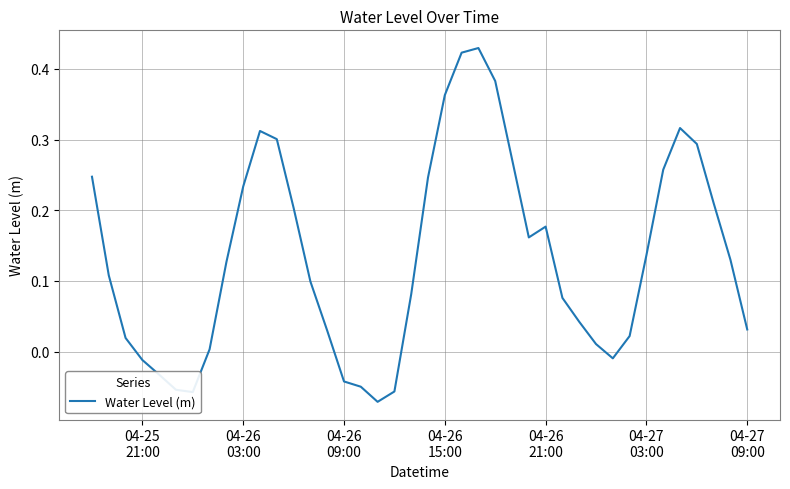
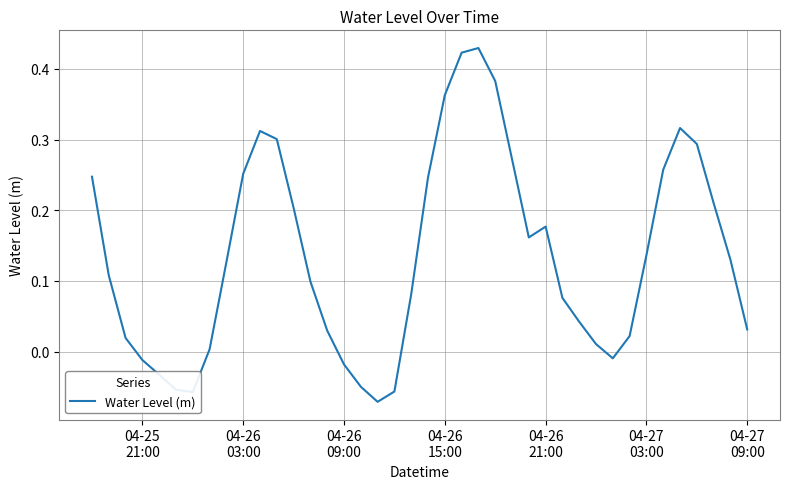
04-26 03:00: 0.23 -> 0.25
04-26 09:00: -0.04 -> -0.02
